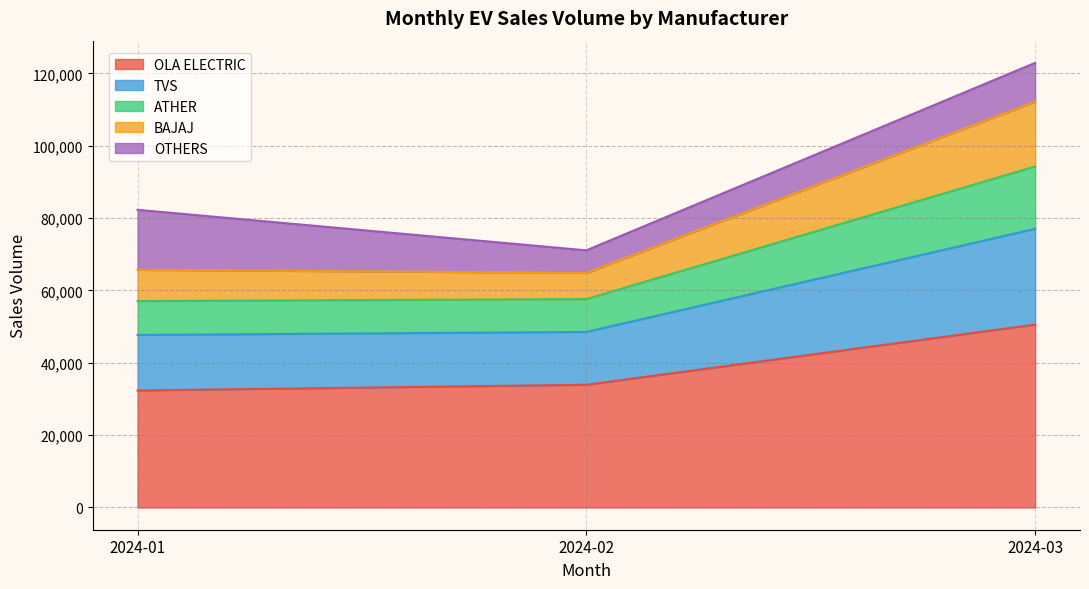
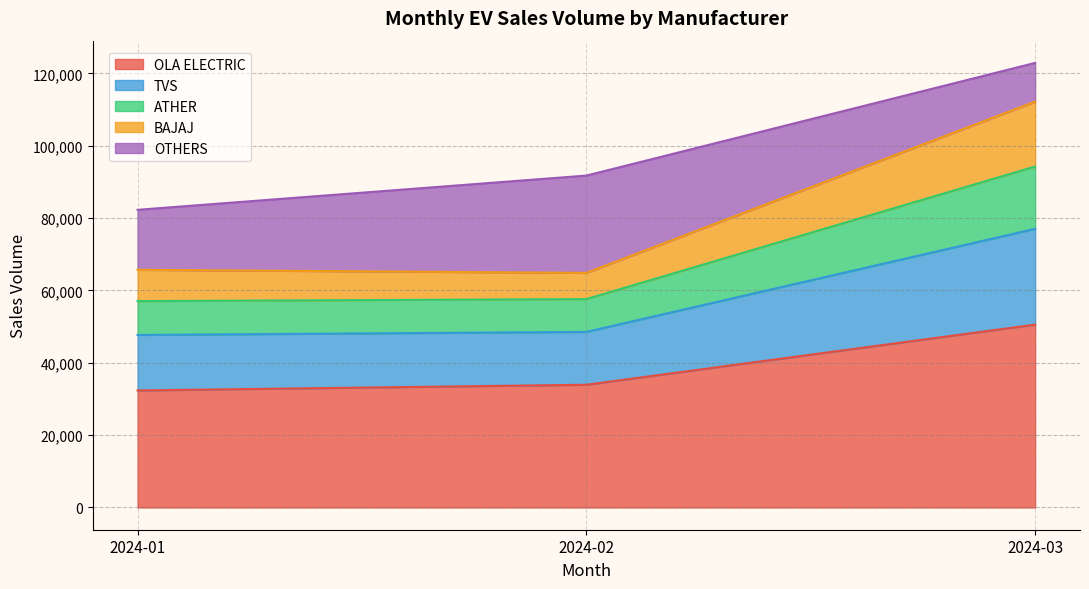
OTHERS, 2024-02: 6,000 -> 27,000
